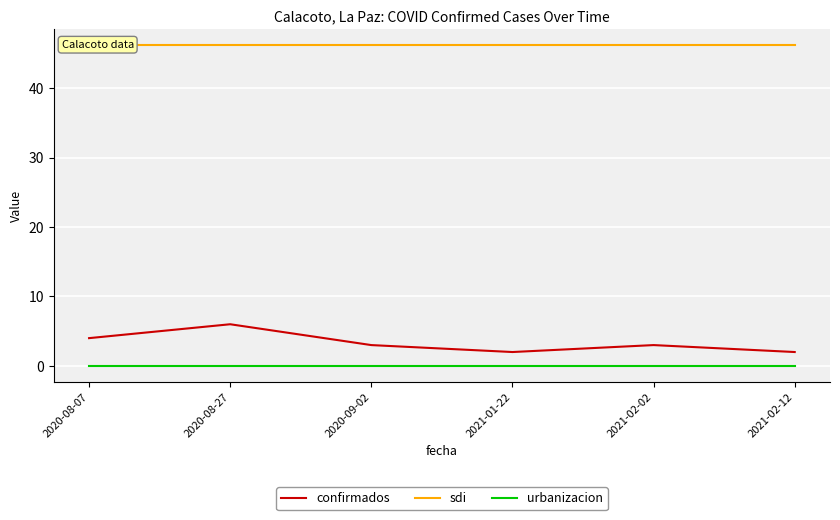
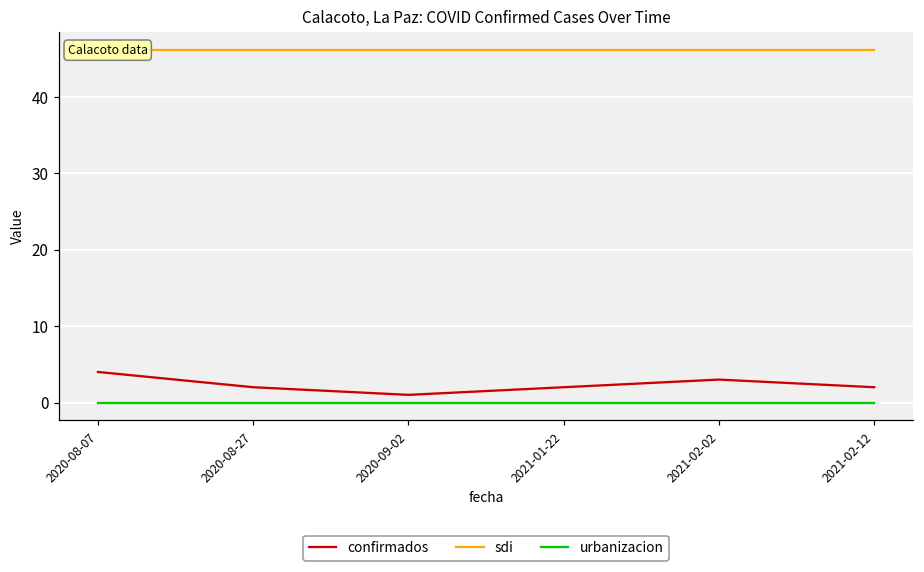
confirmados, 2020-08-27: 6 -> 2
confirmados, 2020-09-02: 3 -> 1
